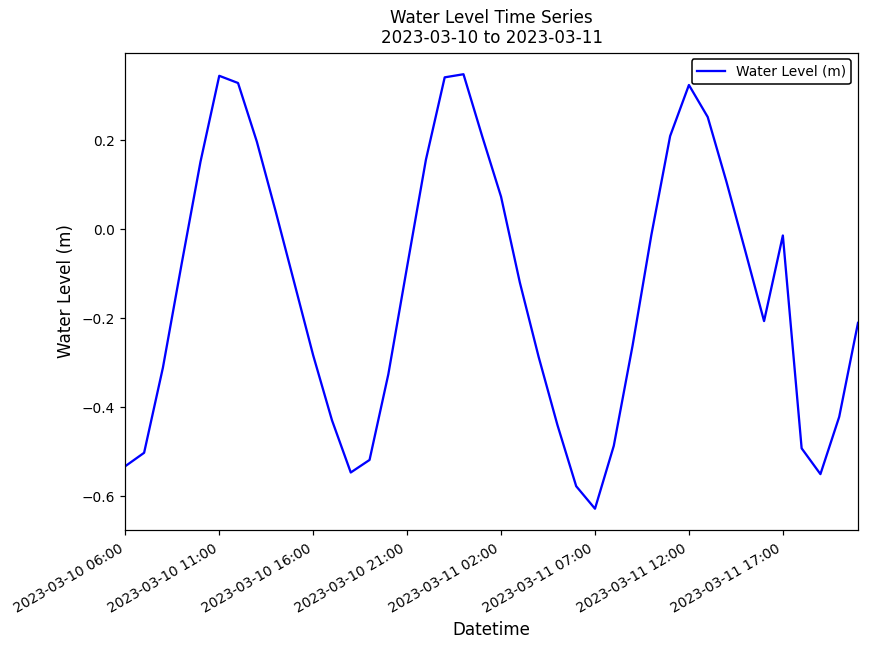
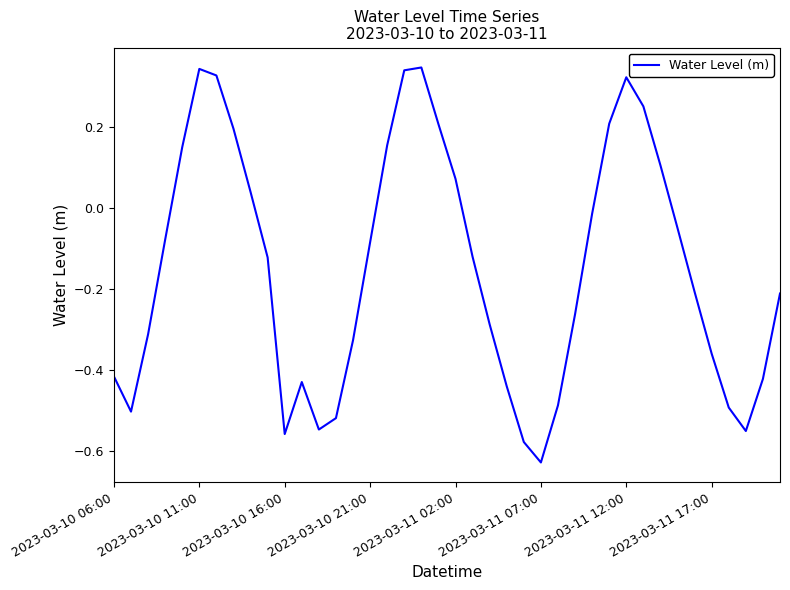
2023-03-10 06:00: -0.53 -> -0.42
2023-03-10 16:00: -0.28 -> -0.56
2023-03-11 17:00: -0.01 -> -0.36
